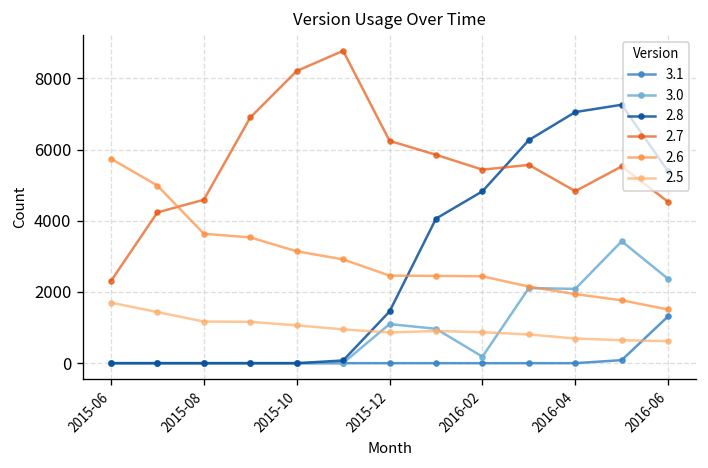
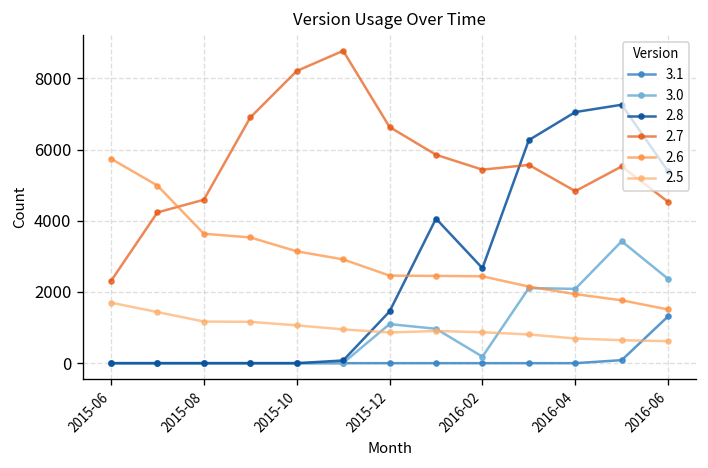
2.7, 2015-12: 6200 -> 6600
2.8, 2016-02: 4800 -> 2700
